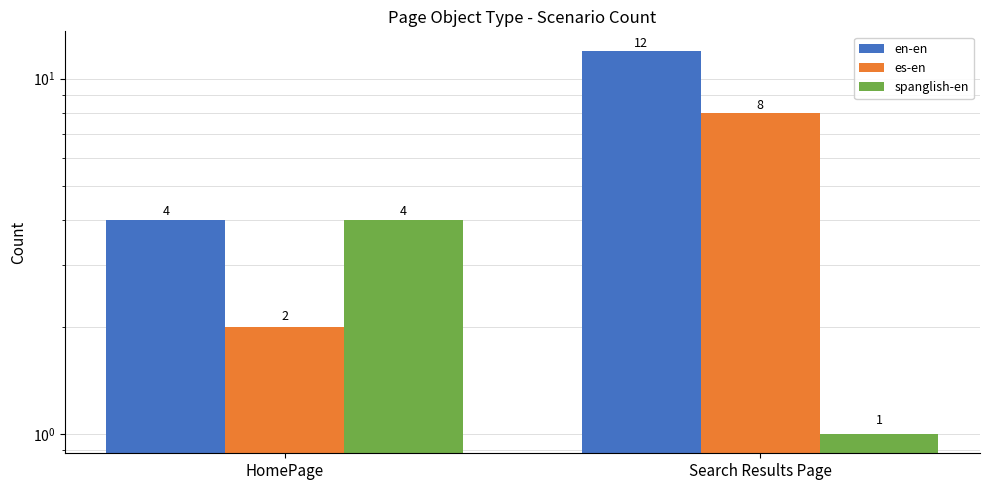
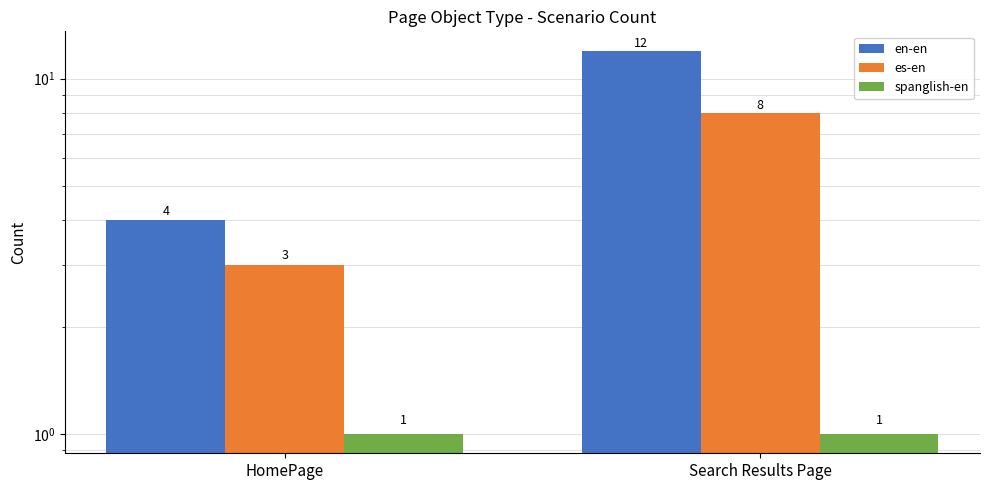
es-en, HomePage: 2 -> 3
spanglish-en, HomePage: 4 -> 1
